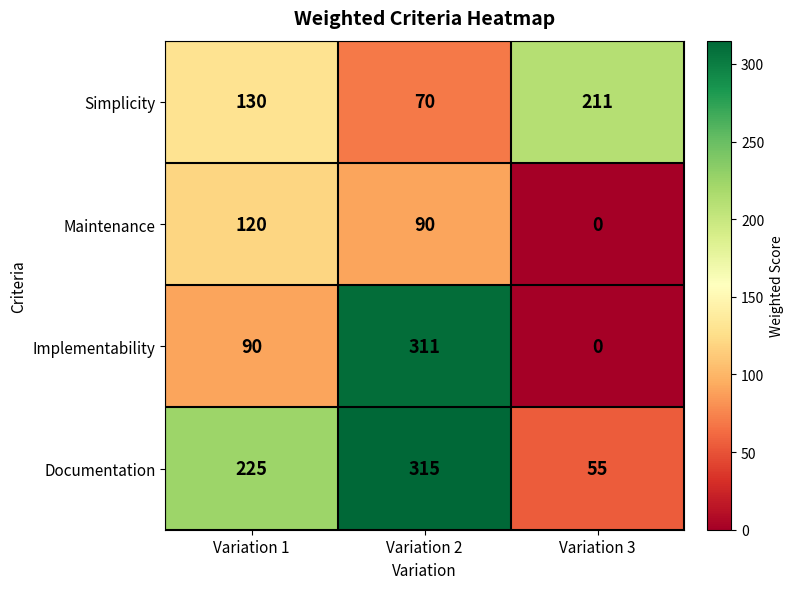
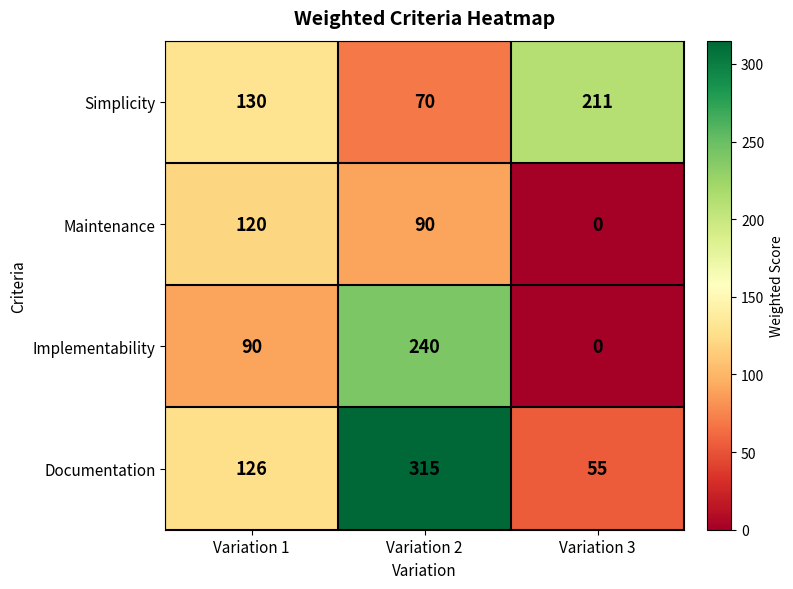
Implementability, Variation 2: 311 -> 240
Documentation, Variation 1: 225 -> 126
